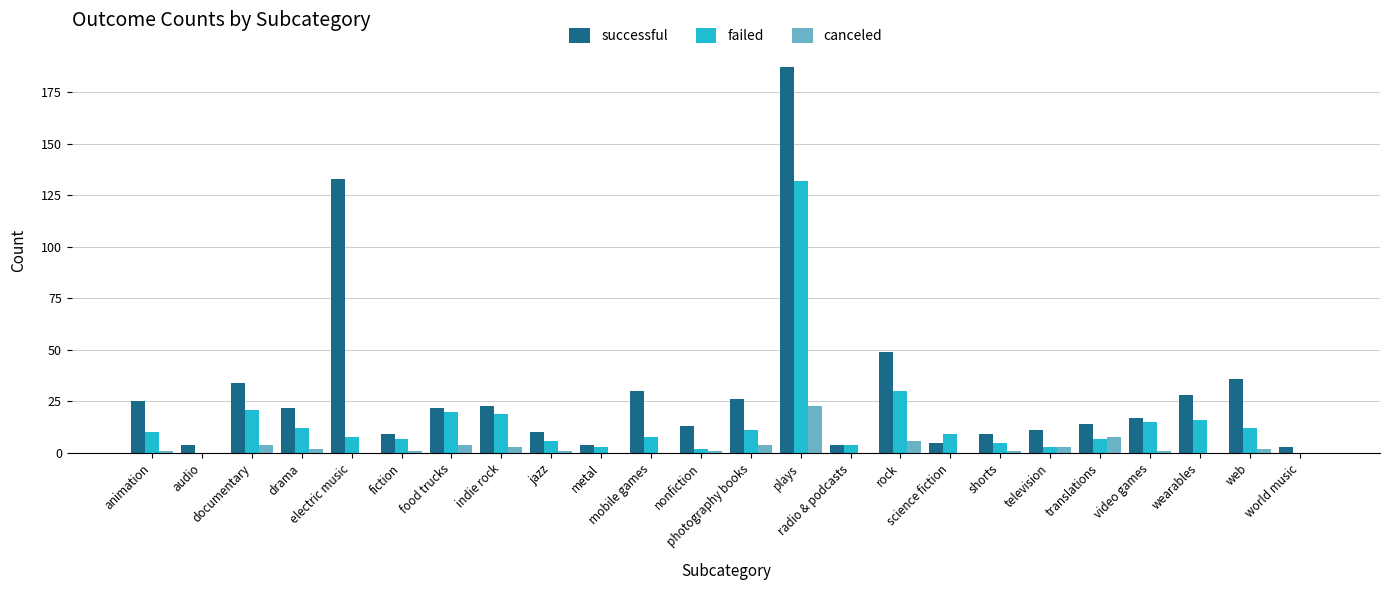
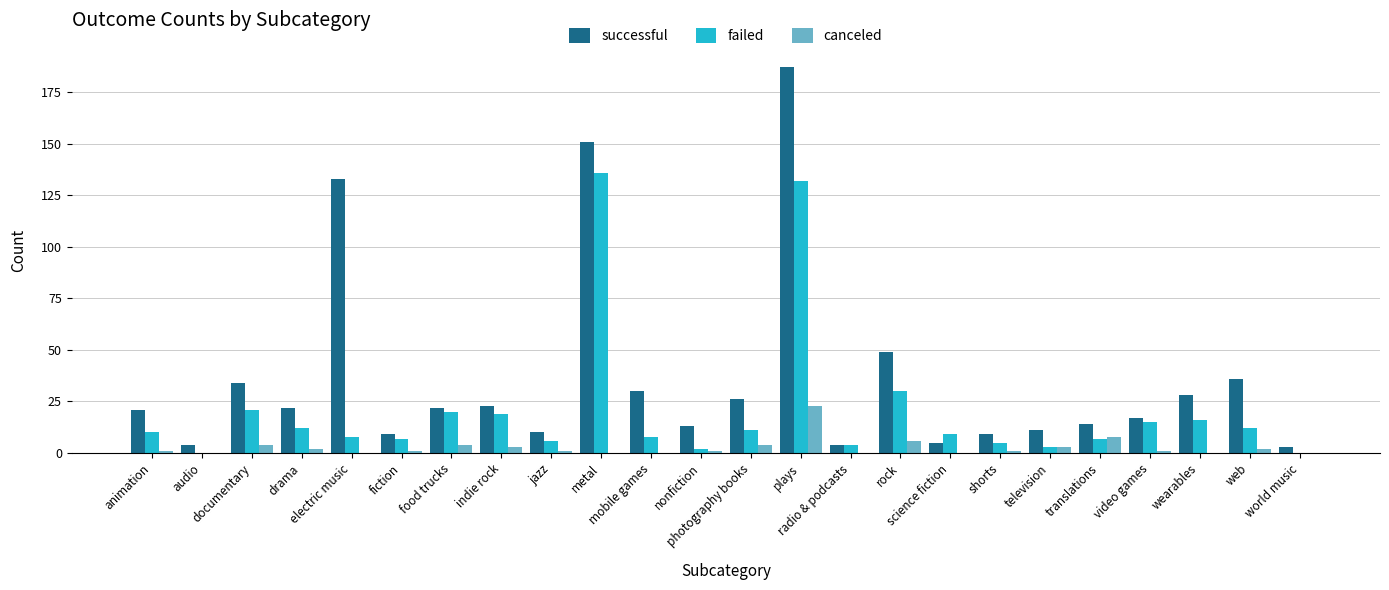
successful, animation: 25 -> 21
successful, metal: 4 -> 151
failed, metal: 3 -> 136
